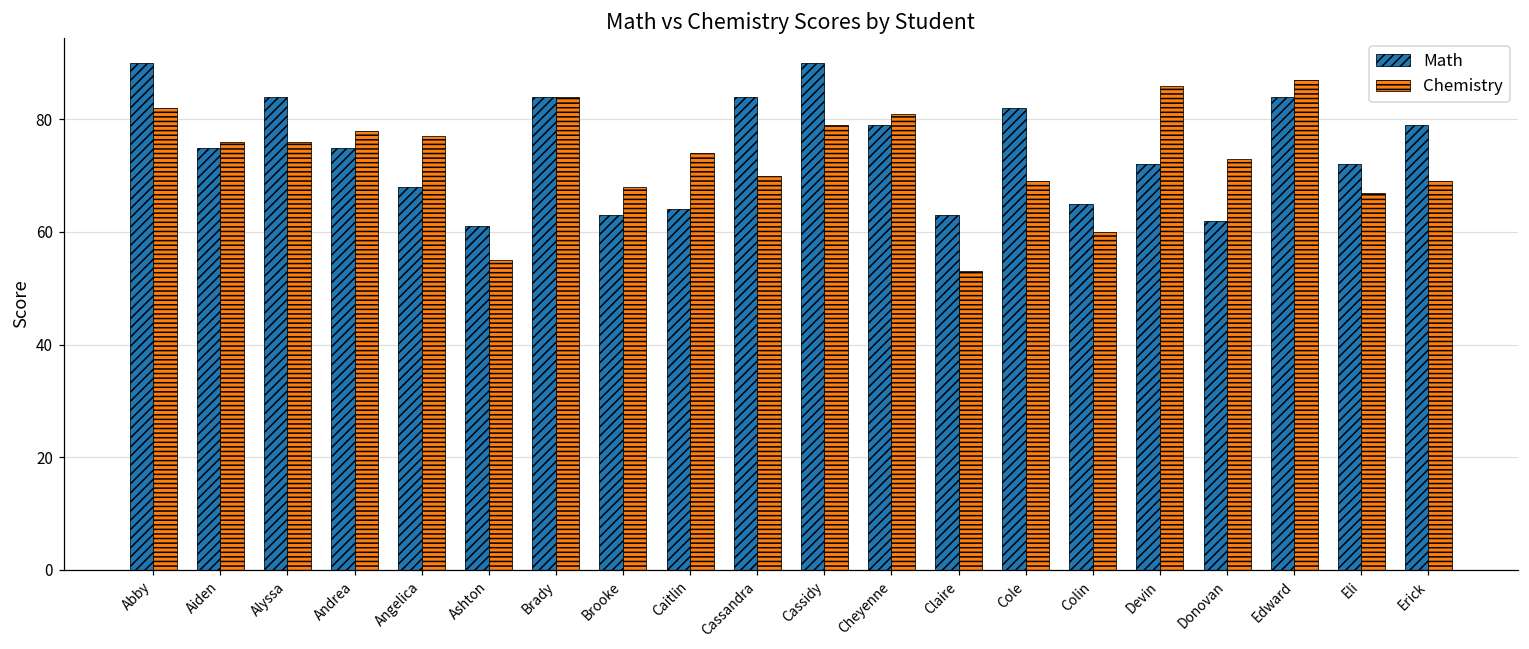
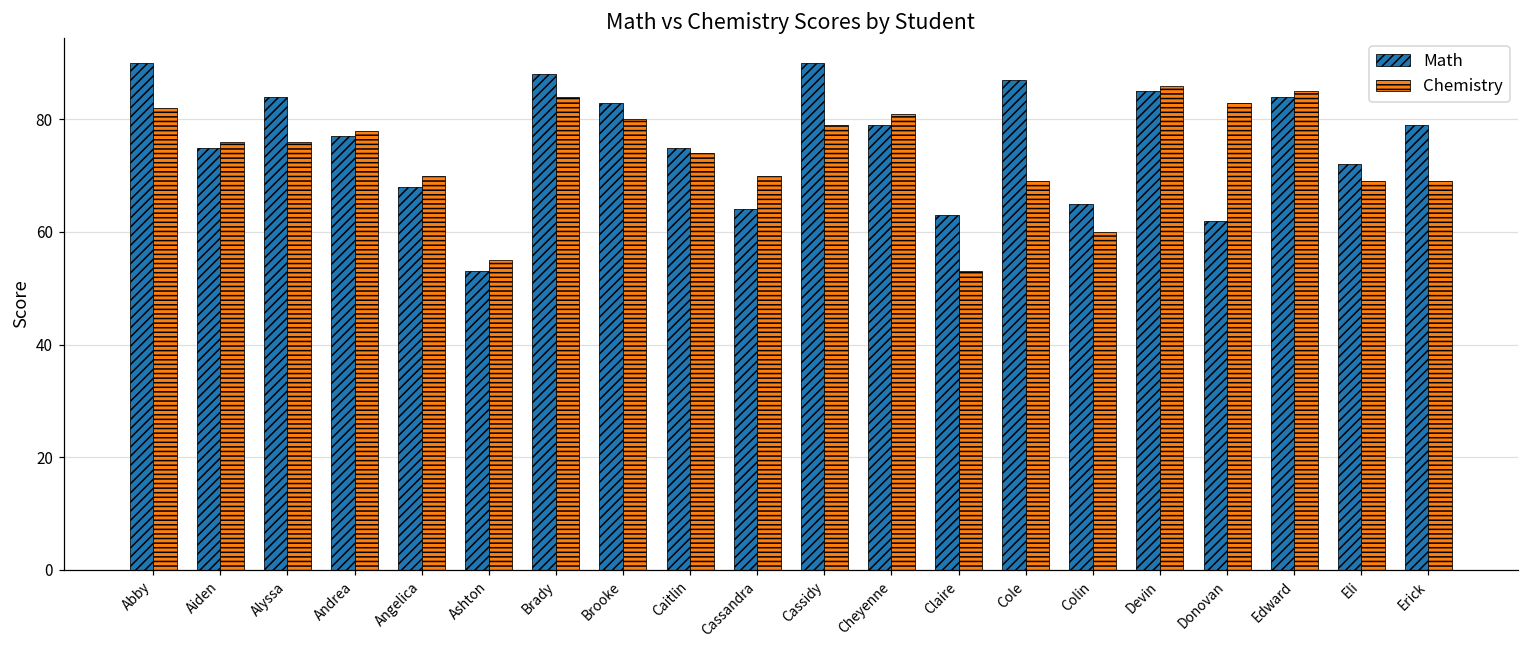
Math, Andrea: 75 -> 77
Chemistry, Angelica: 77 -> 70
Math, Ashton: 61 -> 53
Math, Brady: 84 -> 88
Math, Brooke: 63 -> 83
Chemistry, Brooke: 68 -> 80
Math, Caitlin: 64 -> 75
Math, Cassandra: 84 -> 64
Math, Cole: 82 -> 87
Math, Devin: 72 -> 85
Chemistry, Donovan: 73 -> 83
Chemistry, Edward: 87 -> 85
Chemistry, Eli: 67 -> 69
